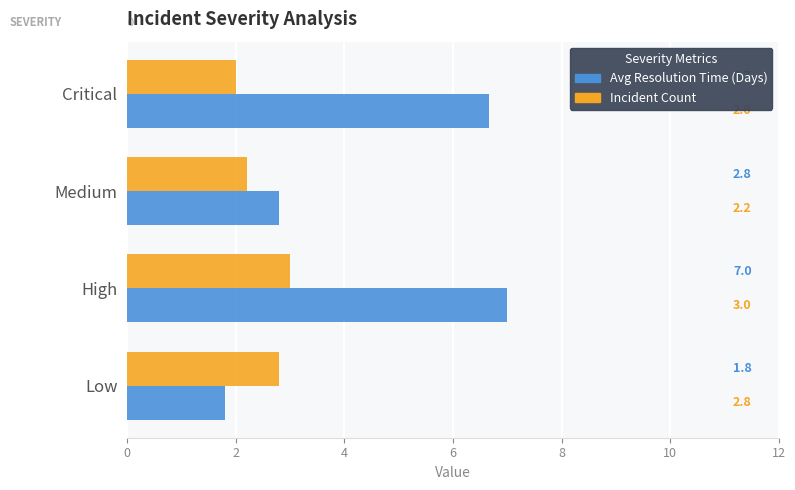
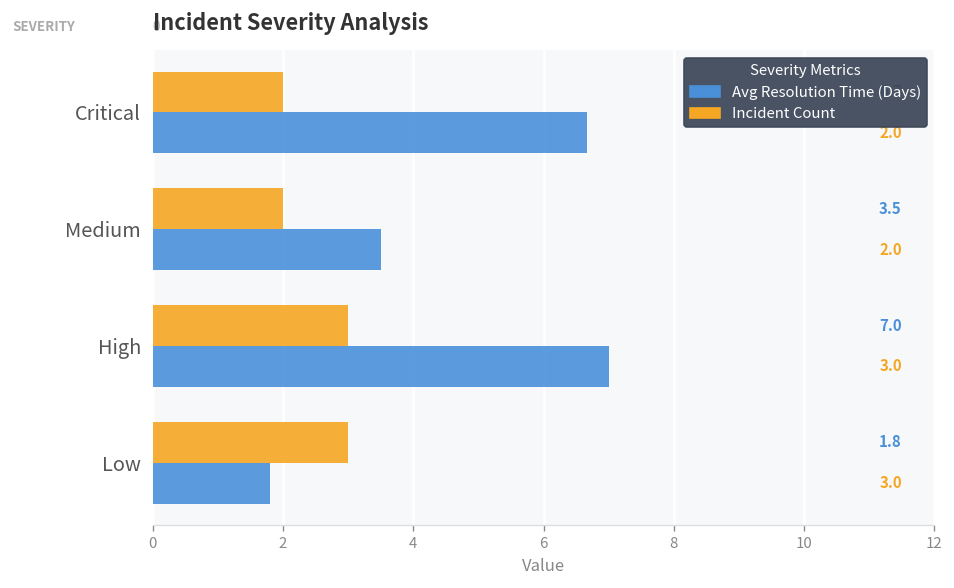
Incident Count, Medium: 2.2 -> 2.0
Avg Resolution Time (Days), Medium: 2.8 -> 3.5
Incident Count, Low: 2.8 -> 3.0
